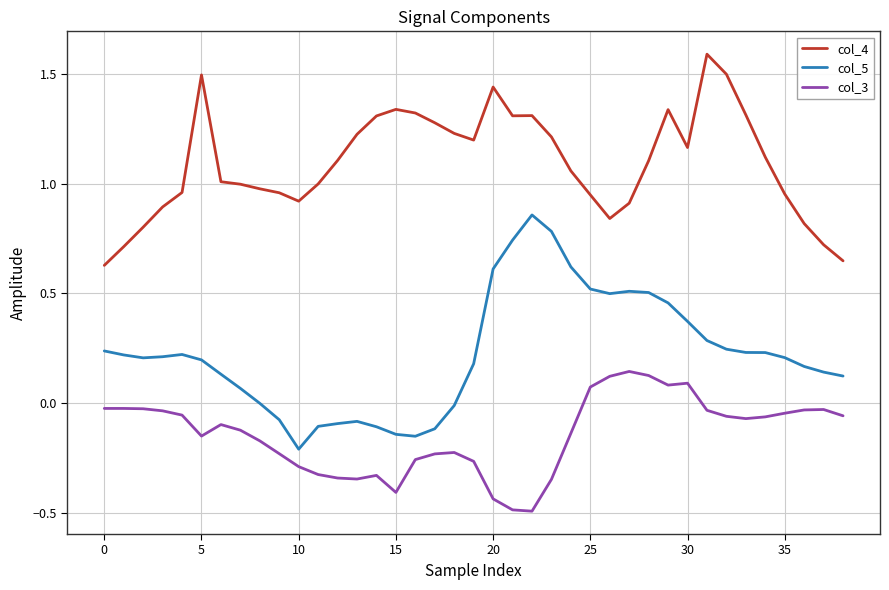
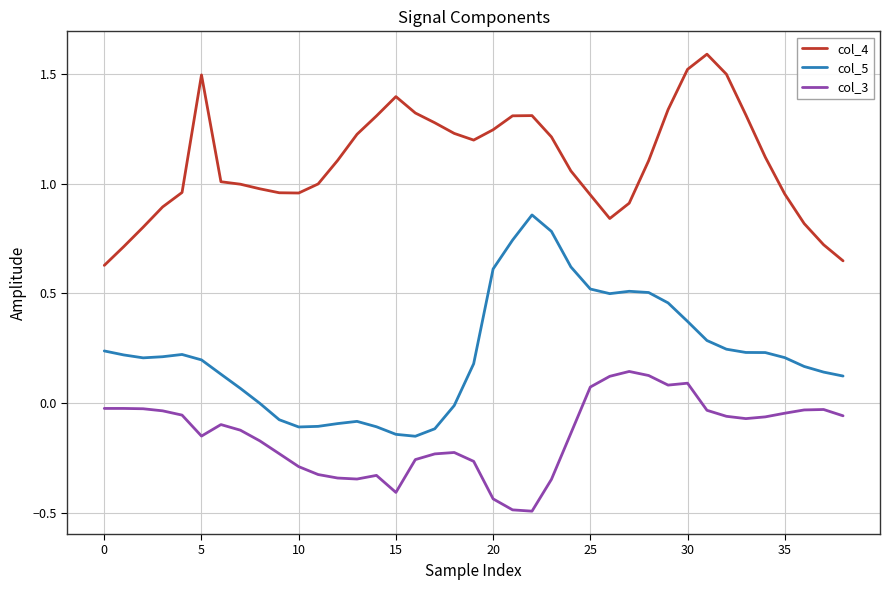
col_4, 10: 0.92 -> 0.96
col_5, 10: -0.21 -> -0.11
col_4, 15: 1.34 -> 1.40
col_4, 20: 1.44 -> 1.25
col_4, 30: 1.16 -> 1.52
